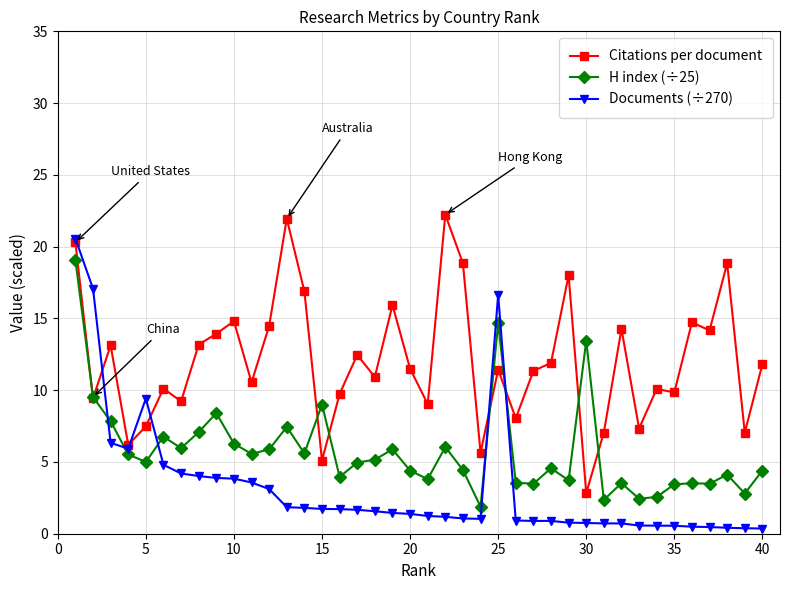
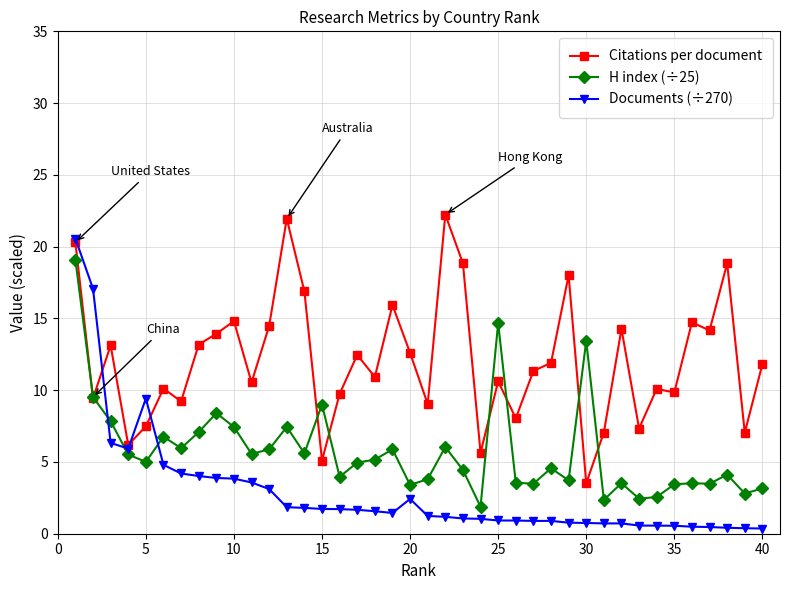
H index (÷25), 10: 6.3 -> 7.4
Citations per document, 20: 11.5 -> 12.6
H index (÷25), 20: 4.4 -> 3.4
Documents (÷270), 20: 1.4 -> 2.4
Citations per document, 25: 11.4 -> 10.6
Documents (÷270), 25: 16.7 -> 0.9
Citations per document, 30: 2.8 -> 3.5
H index (÷25), 40: 4.4 -> 3.2
